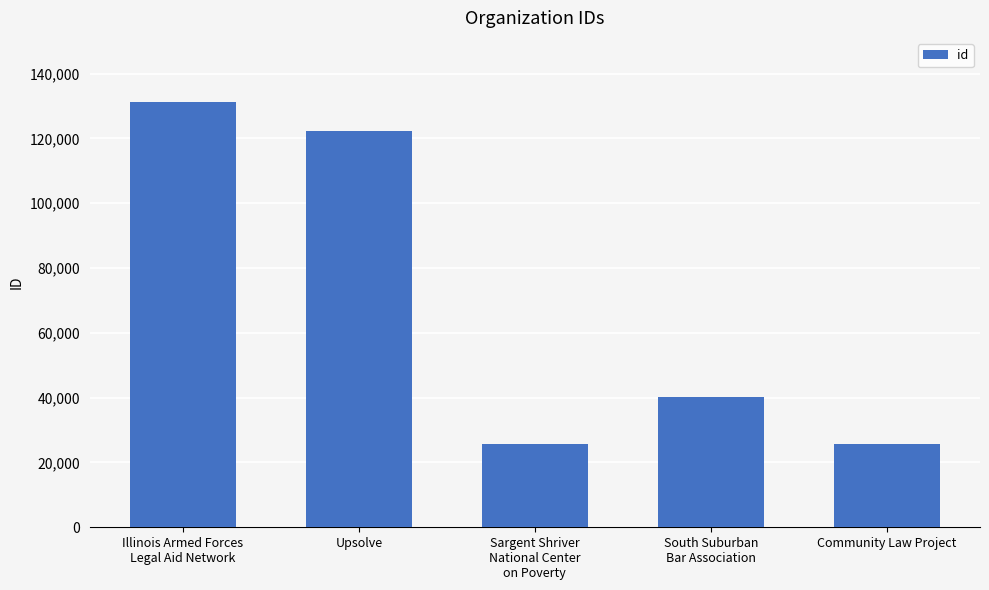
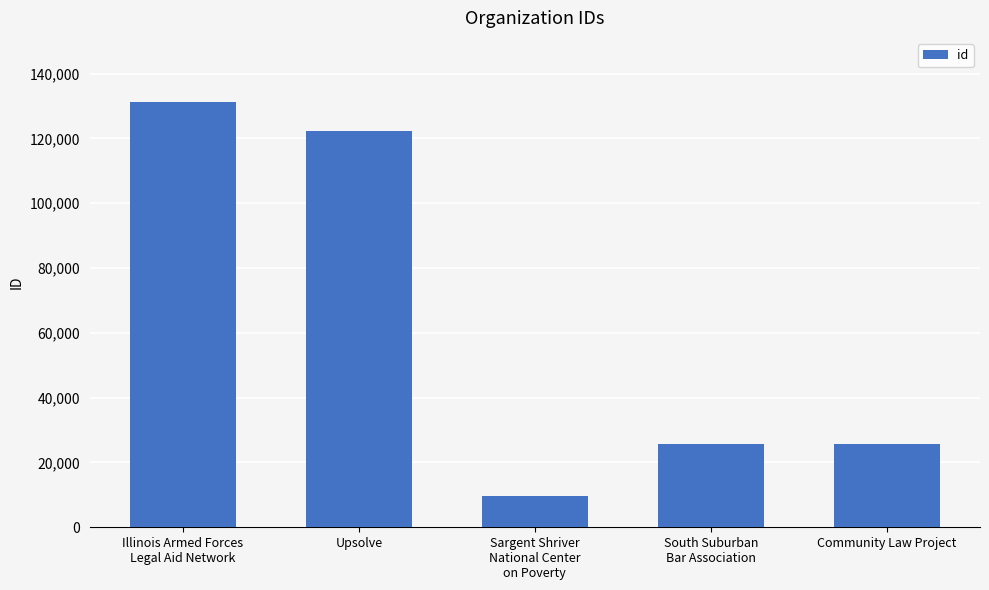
Sargent Shriver National Center on Poverty: 26,000 -> 10,000
South Suburban Bar Association: 40,000 -> 26,000
